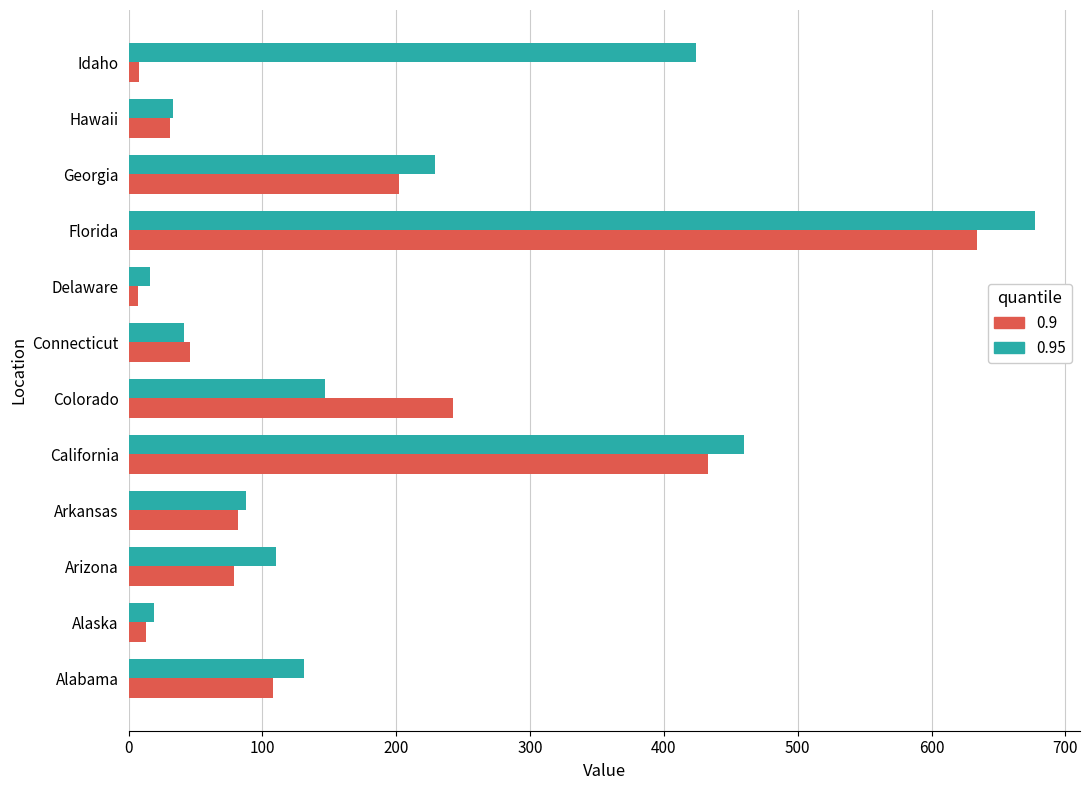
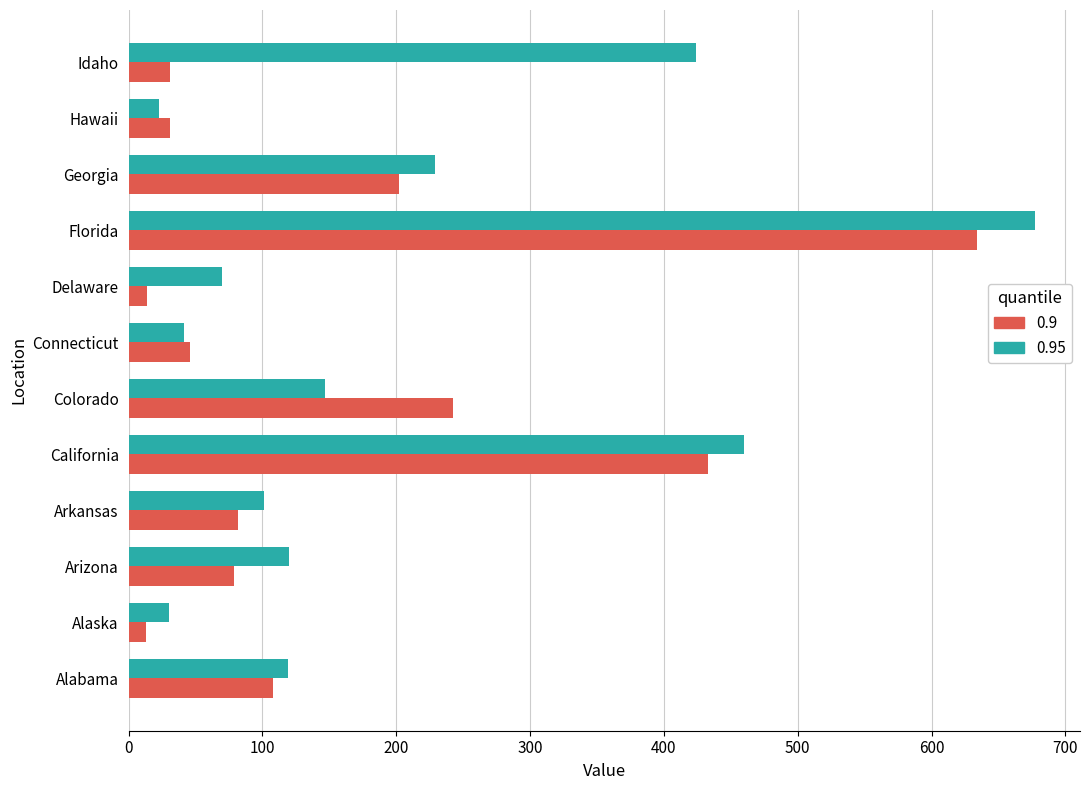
0.9, Idaho: 8 -> 31
0.95, Hawaii: 33 -> 23
0.95, Delaware: 16 -> 70
0.9, Delaware: 7 -> 14
0.95, Arkansas: 88 -> 101
0.95, Arizona: 110 -> 120
0.95, Alaska: 19 -> 30
0.95, Alabama: 131 -> 119
